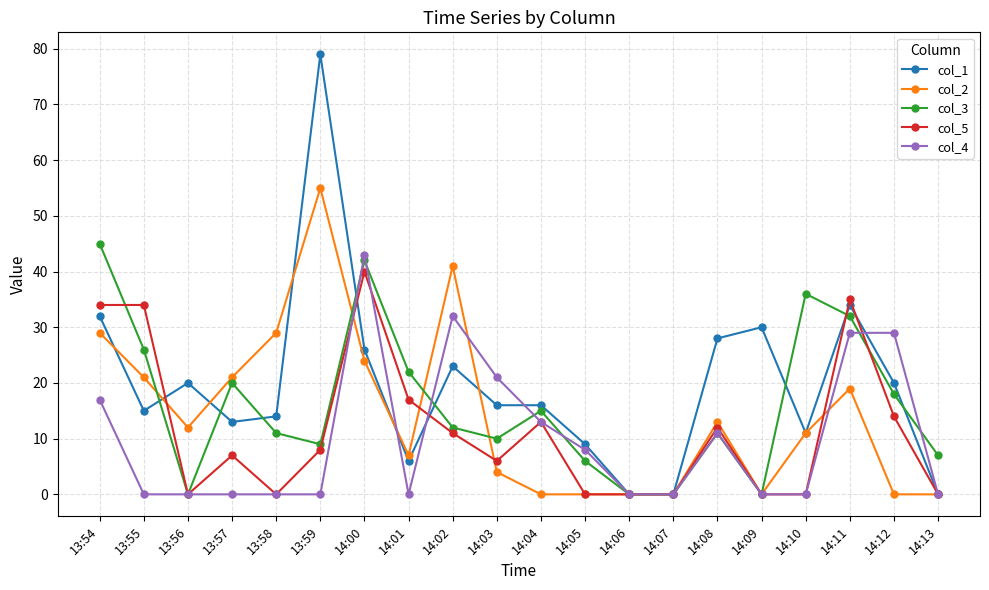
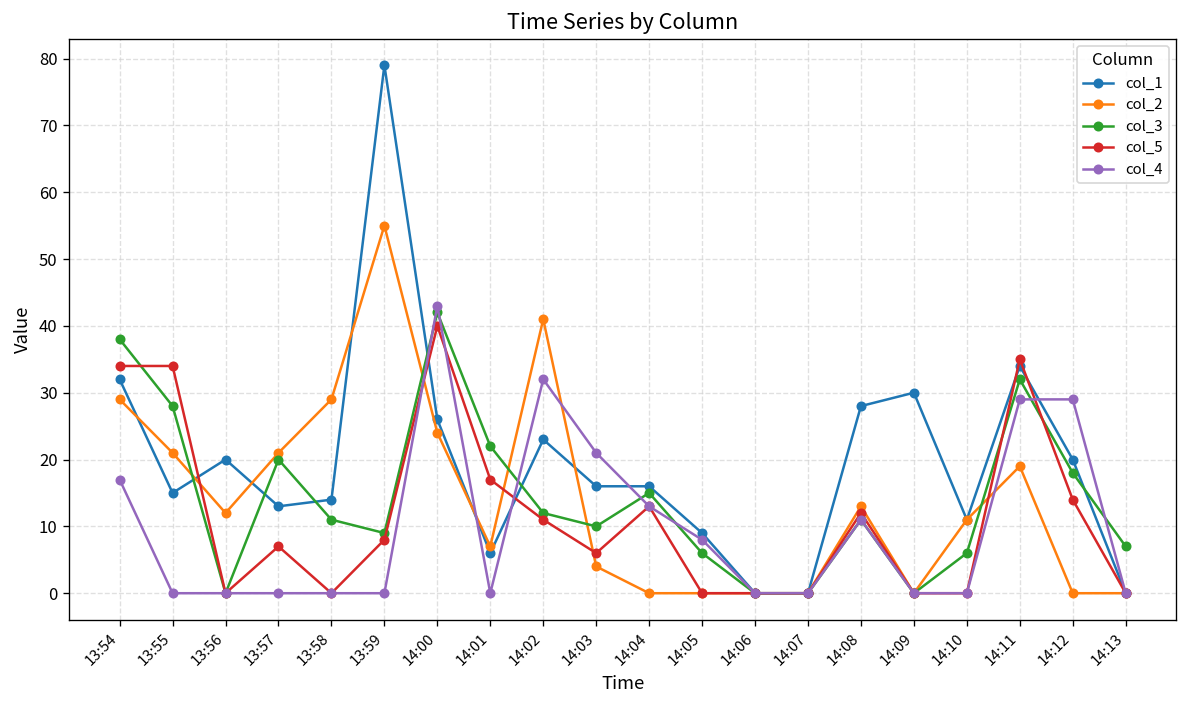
col_3, 13:54: 45 -> 38
col_3, 13:55: 26 -> 28
col_3, 14:10: 36 -> 6
